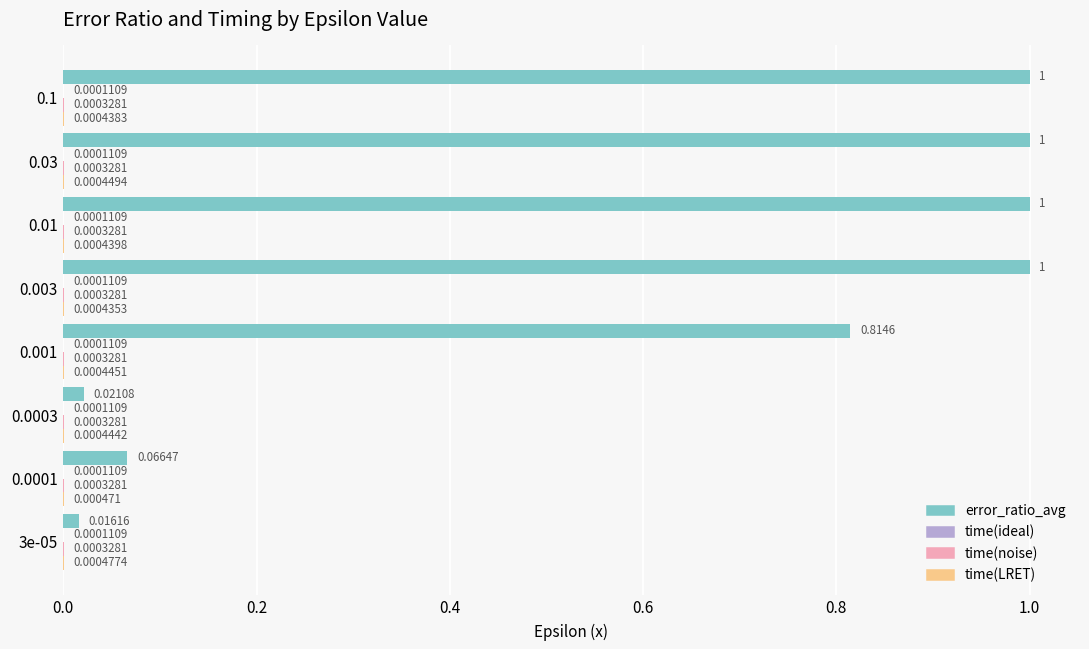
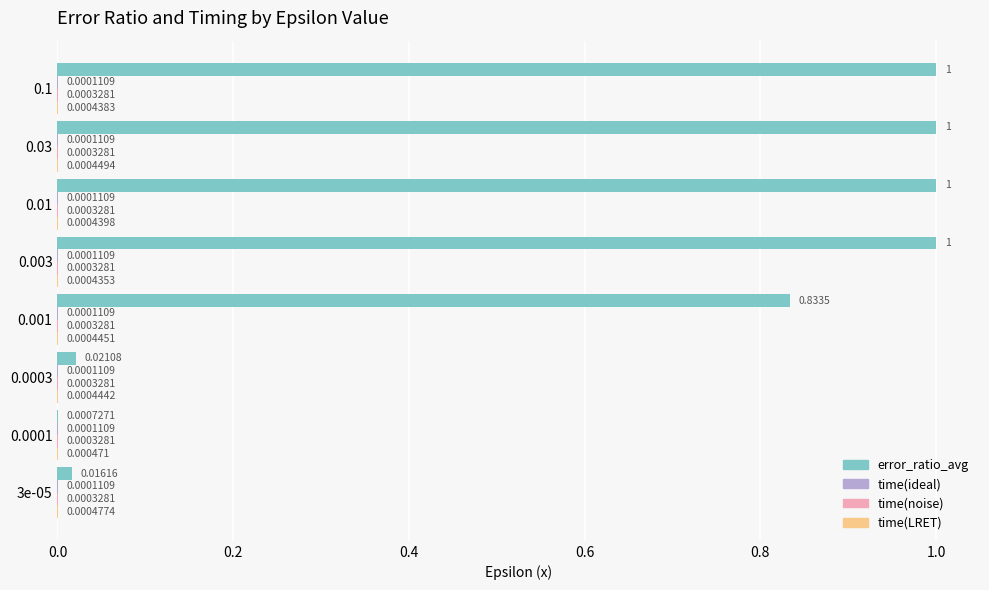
error_ratio_avg, 0.001: 0.8146 -> 0.8335
error_ratio_avg, 0.0001: 0.06647 -> 0.0007271
